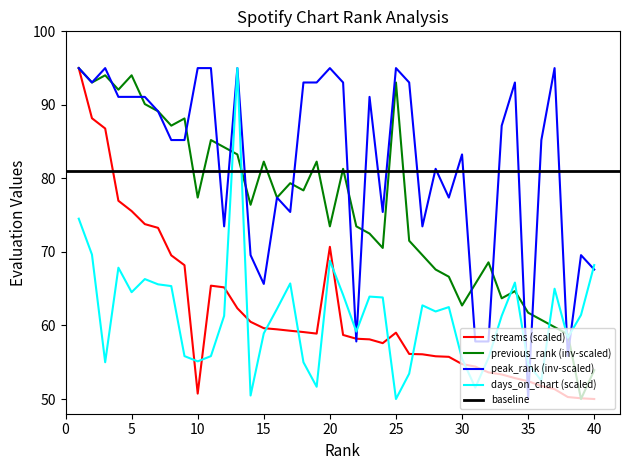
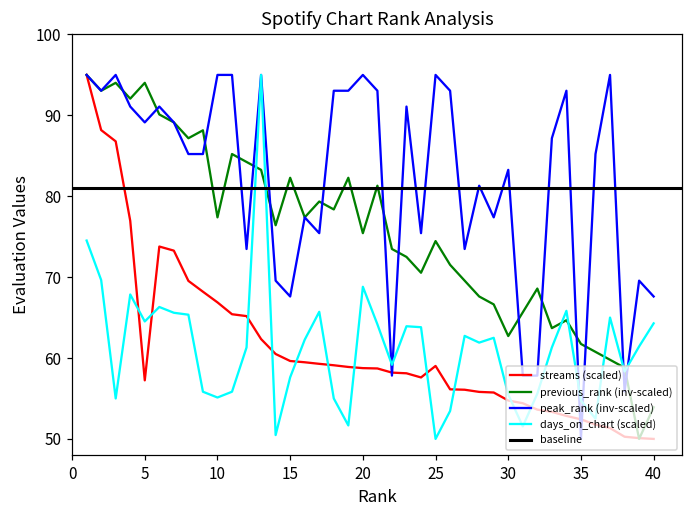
streams (scaled), 5: 76 -> 57
peak_rank (inv-scaled), 5: 91 -> 89
streams (scaled), 10: 51 -> 67
peak_rank (inv-scaled), 15: 66 -> 68
days_on_chart (scaled), 15: 59 -> 58
streams (scaled), 20: 71 -> 59
previous_rank (inv-scaled), 20: 73 -> 75
previous_rank (inv-scaled), 25: 93 -> 74
days_on_chart (scaled), 40: 68 -> 64
